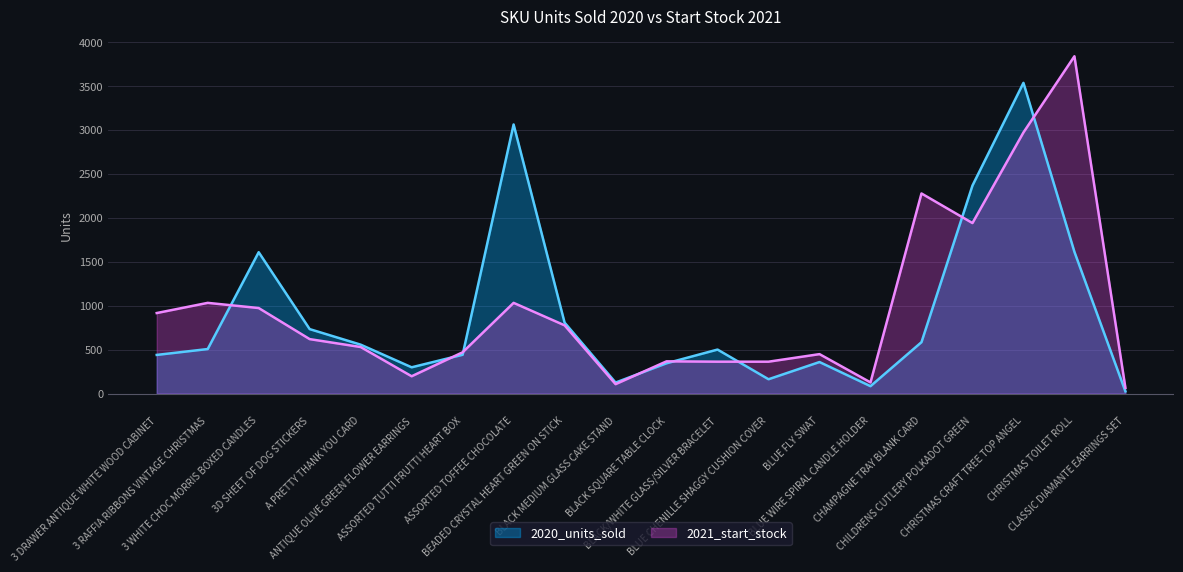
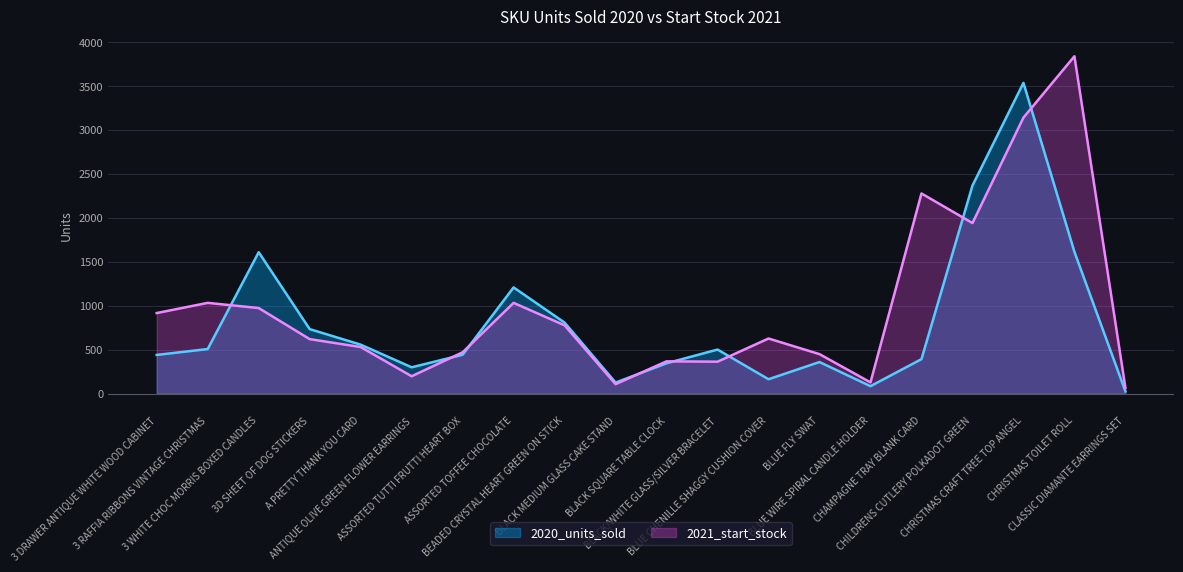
2020_units_sold, ASSORTED TOFFEE CHOCOLATE: 3100 -> 1200
2021_start_stock, BLUE CHENILLE SHAGGY CUSHION COVER: 400 -> 600
2020_units_sold, CHAMPAGNE TRAY BLANK CARD: 600 -> 400
2021_start_stock, CHRISTMAS CRAFT TREE TOP ANGEL: 3000 -> 3100
